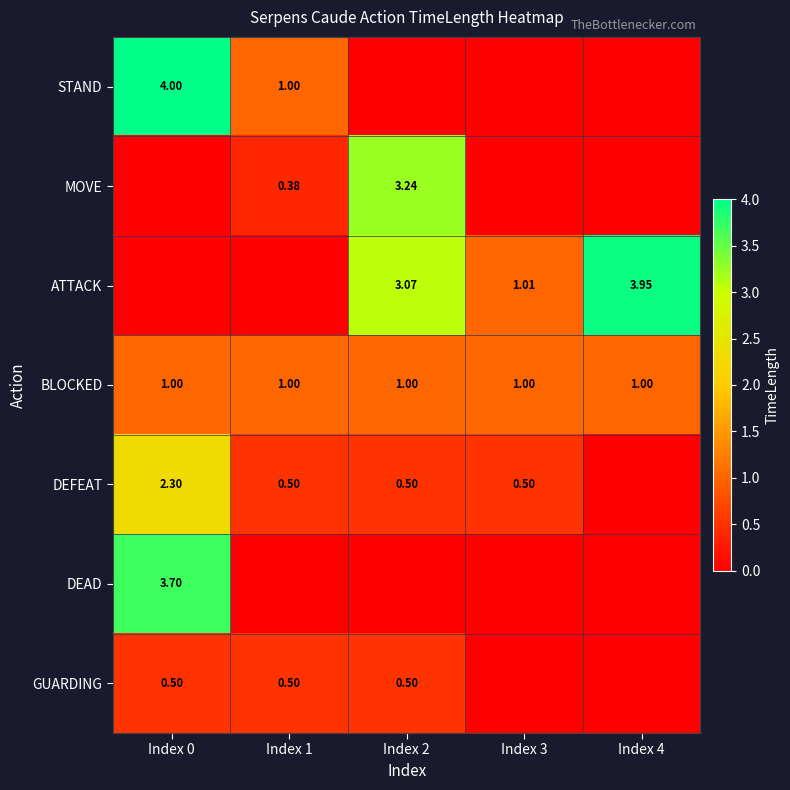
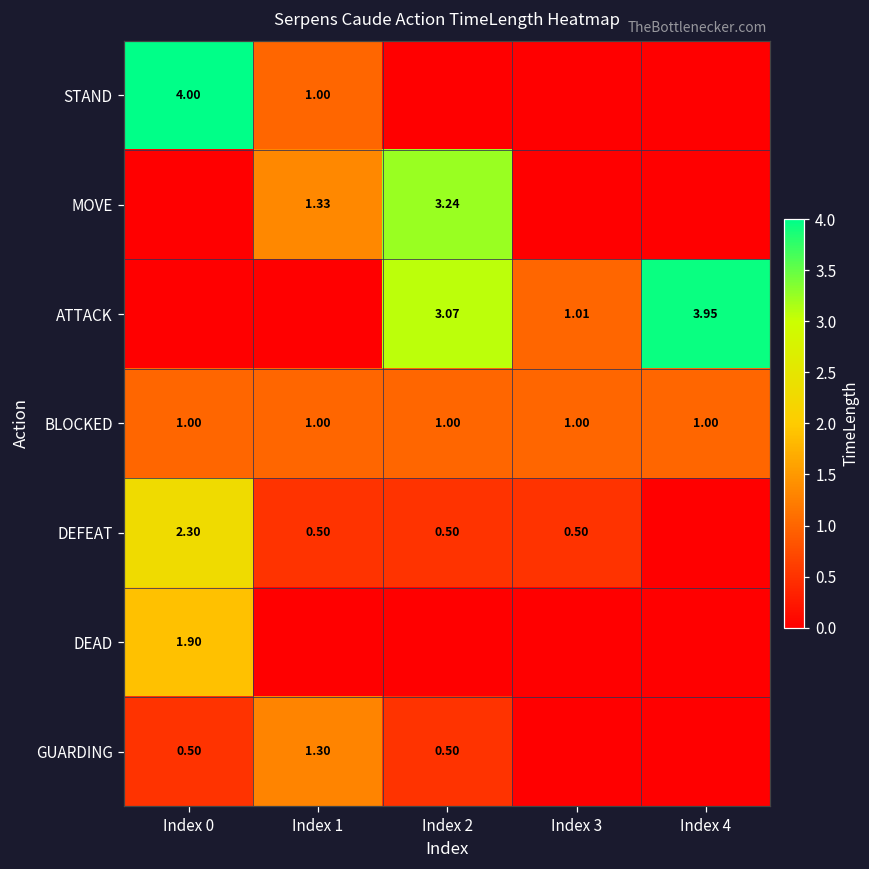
MOVE, Index 1: 0.38 -> 1.33
DEAD, Index 0: 3.70 -> 1.90
GUARDING, Index 1: 0.50 -> 1.30
